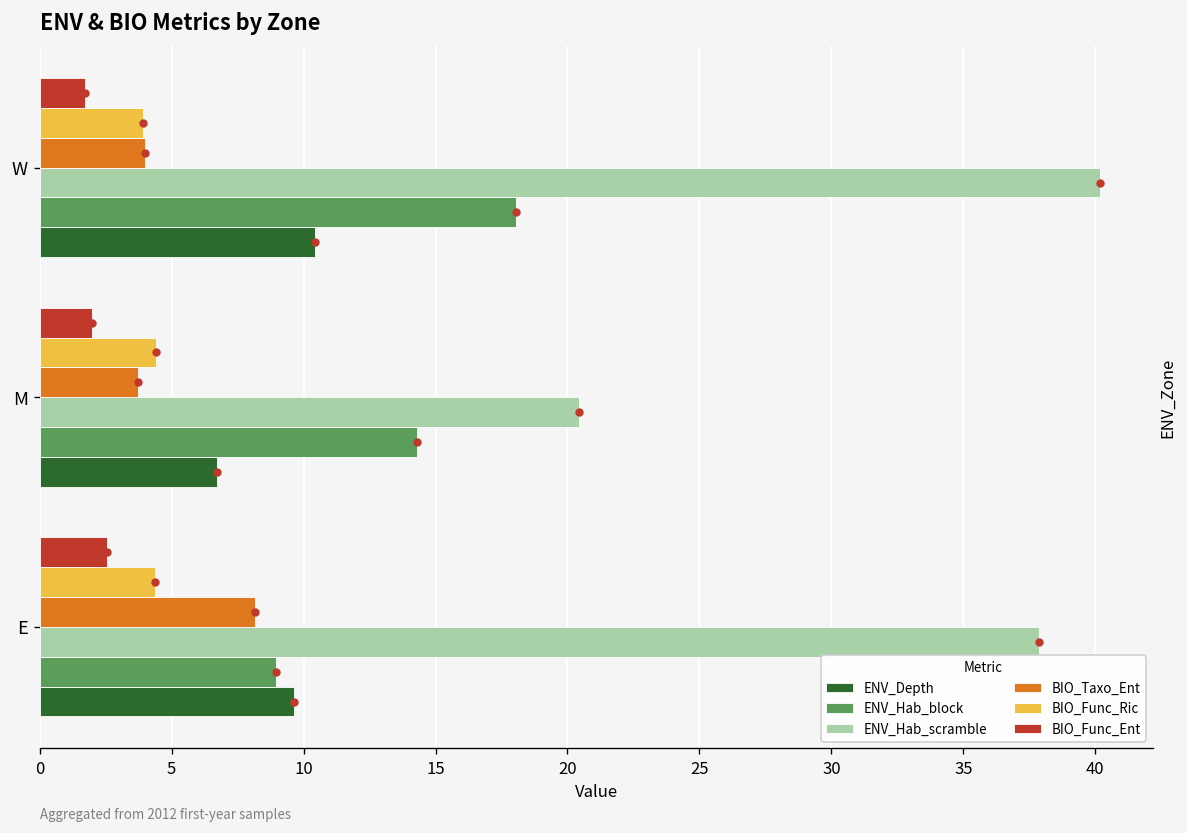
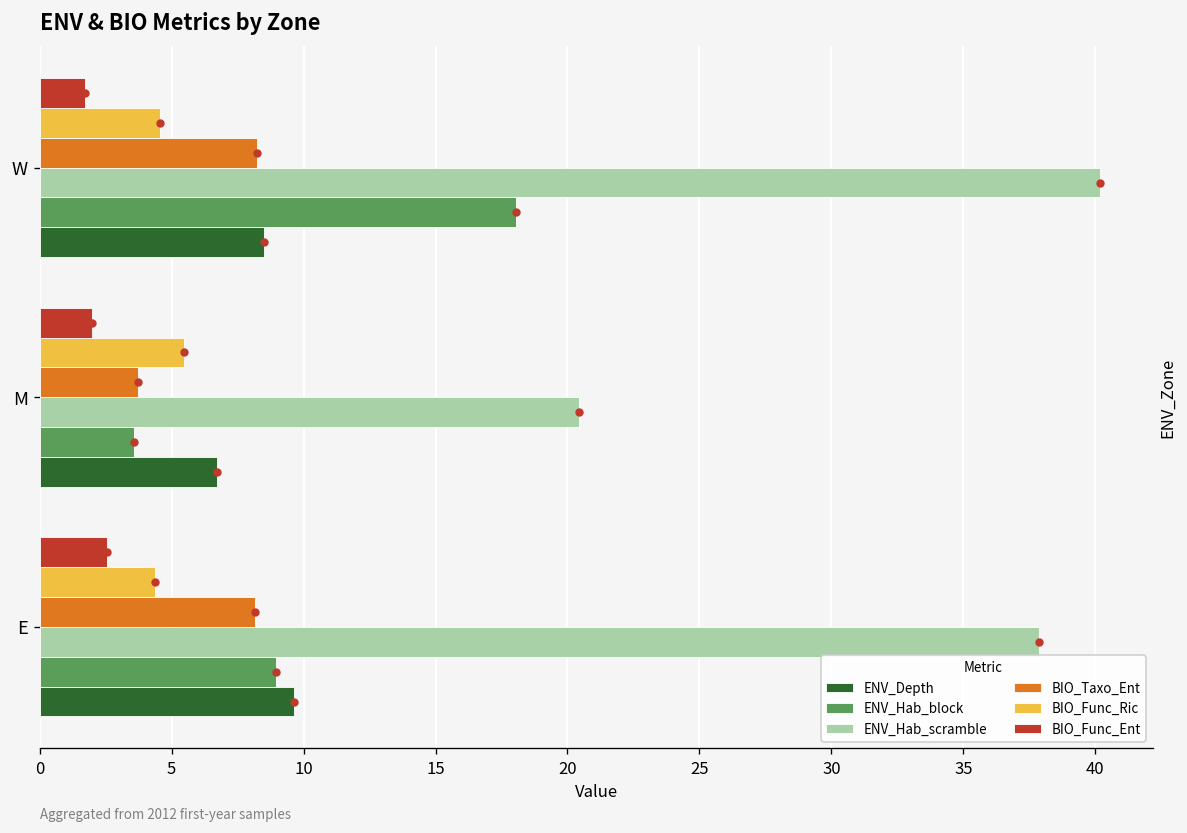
BIO_Func_Ric, W: 3.9 -> 4.6
BIO_Taxo_Ent, W: 4.0 -> 8.2
ENV_Depth, W: 10.4 -> 8.5
BIO_Func_Ric, M: 4.4 -> 5.5
ENV_Hab_block, M: 14.3 -> 3.6
